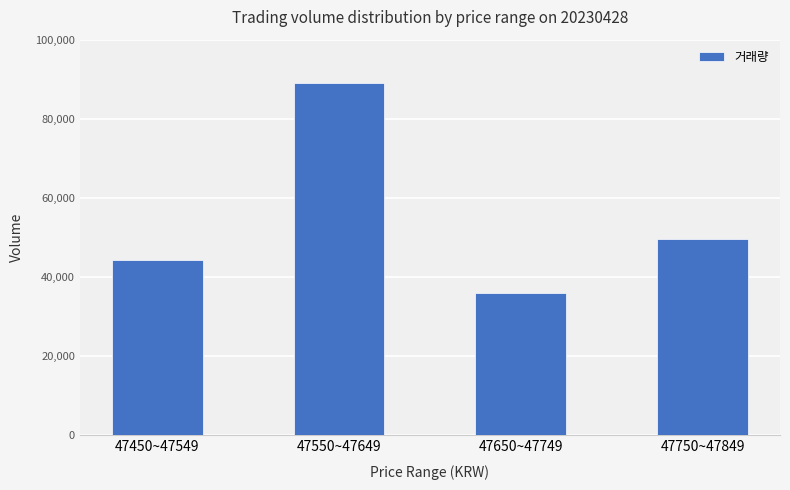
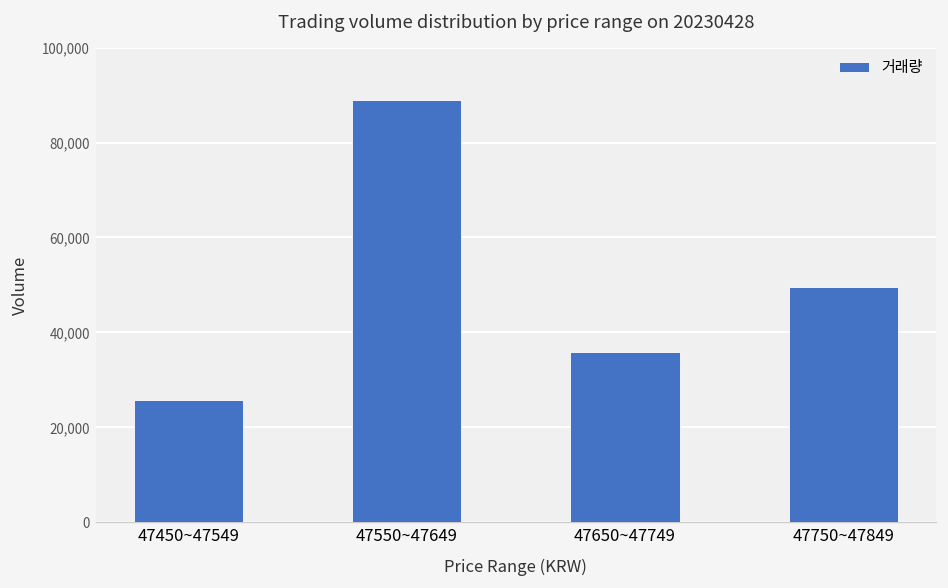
47450~47549: 44,000 -> 26,000
